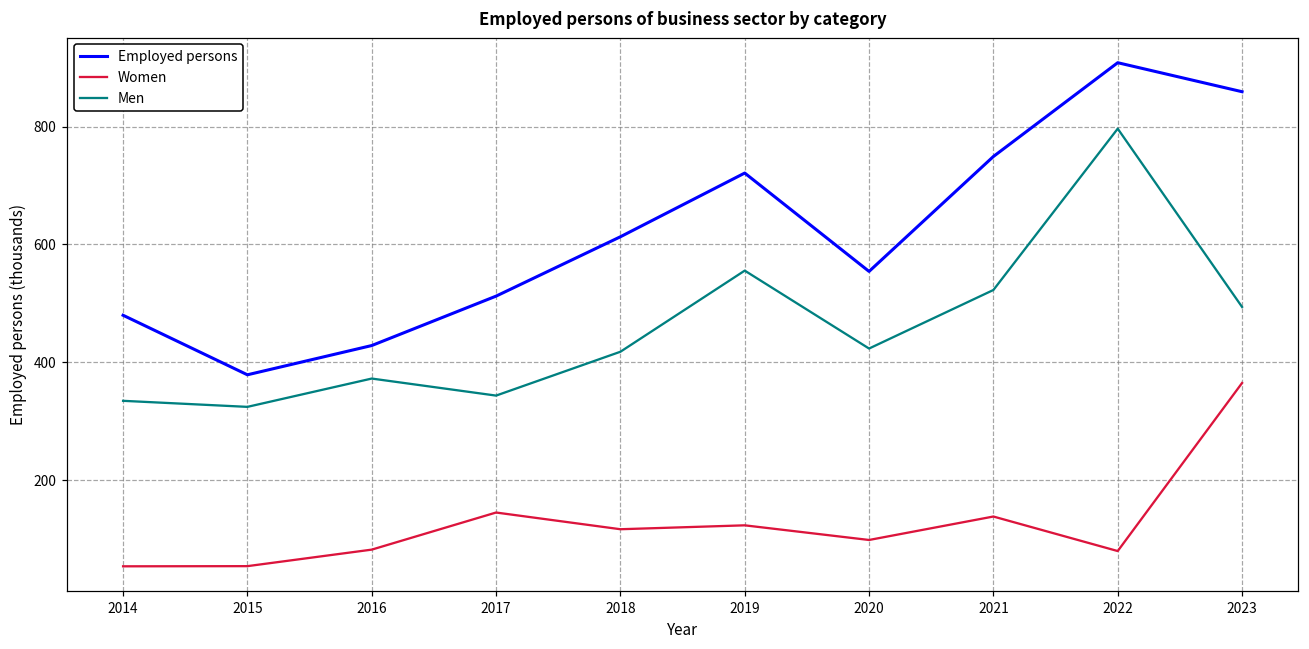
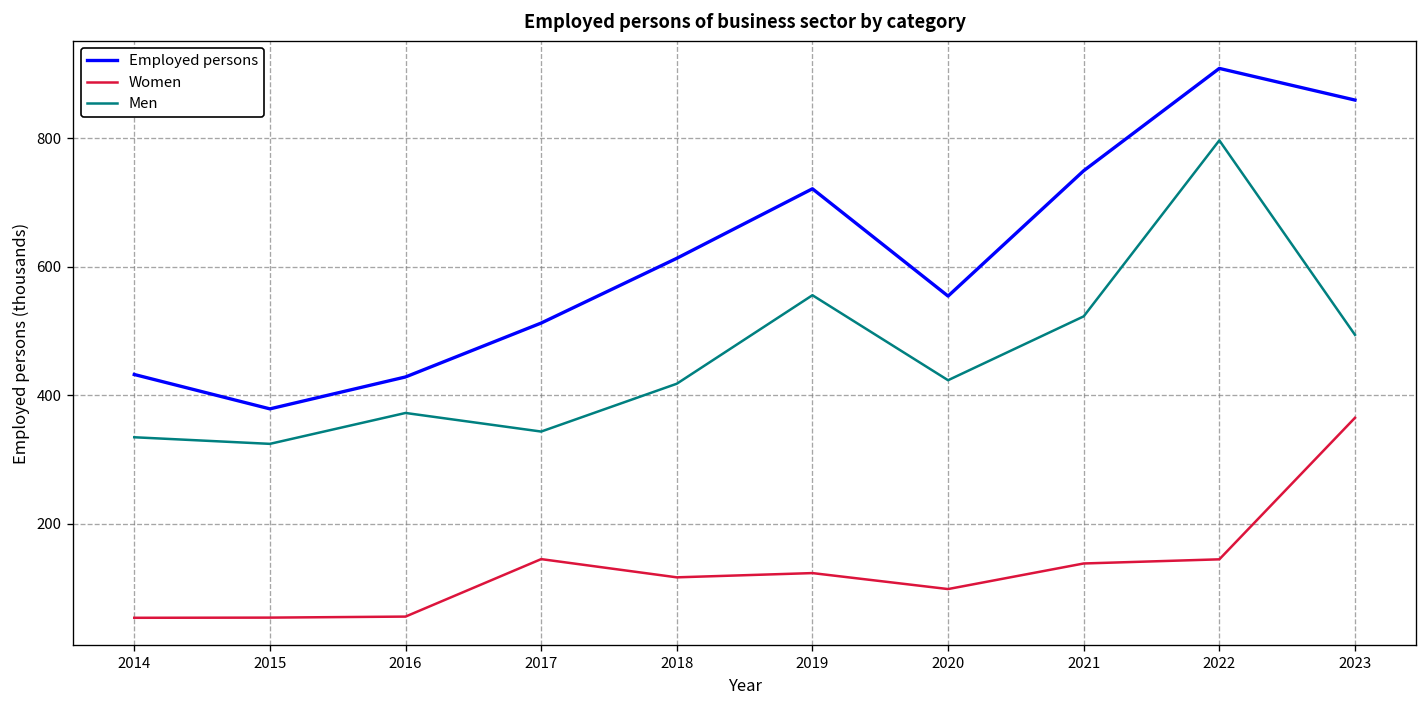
Employed persons, 2014: 480 -> 430
Women, 2016: 80 -> 60
Women, 2022: 80 -> 150
